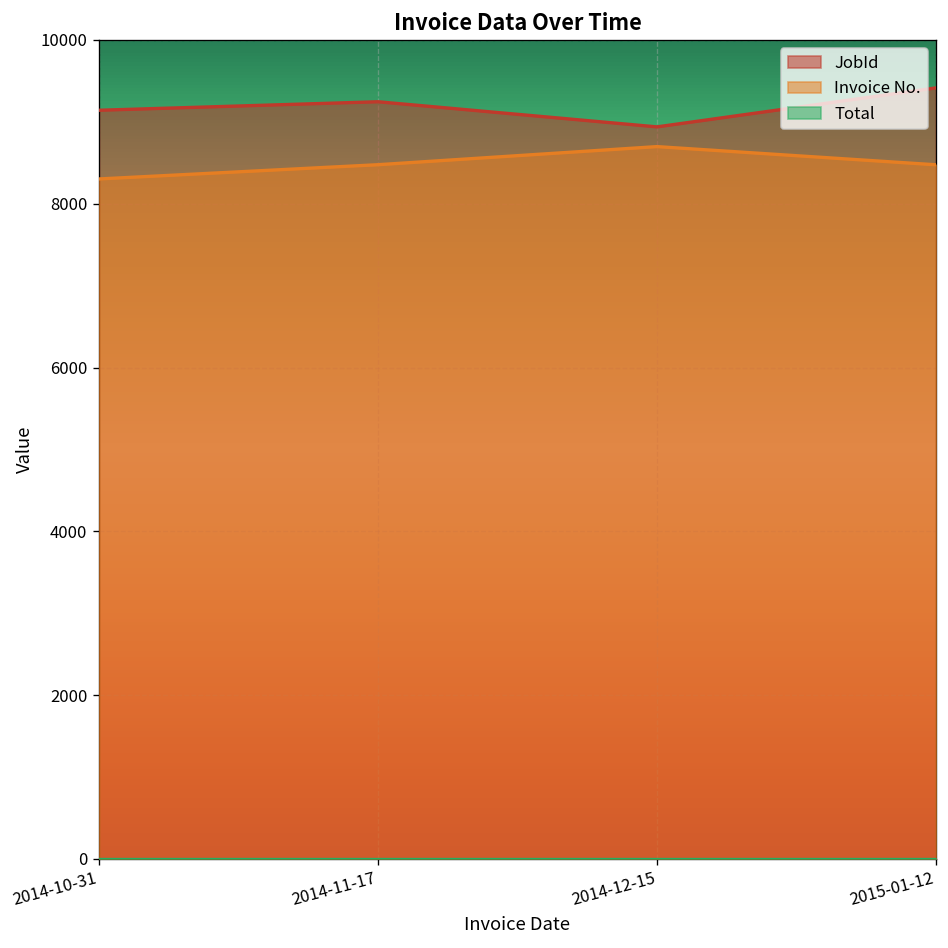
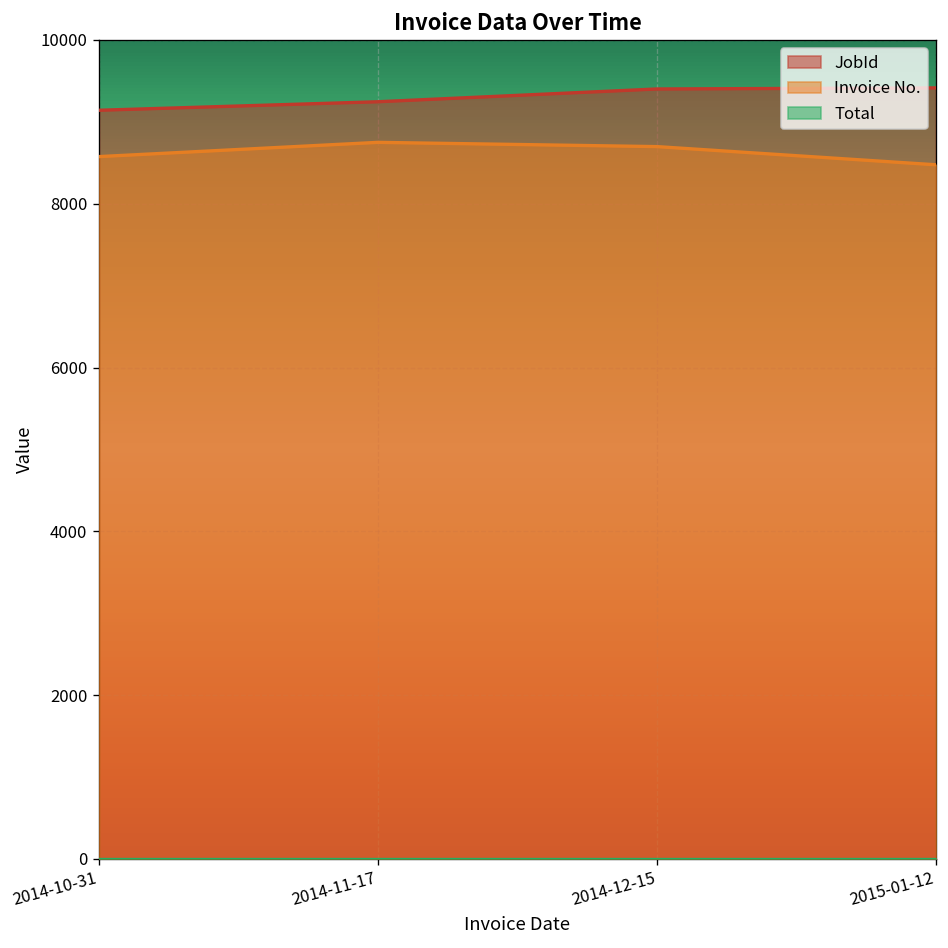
Invoice No., 2014-10-31: 8300 -> 8600
Invoice No., 2014-11-17: 8500 -> 8800
JobId, 2014-12-15: 8900 -> 9400
